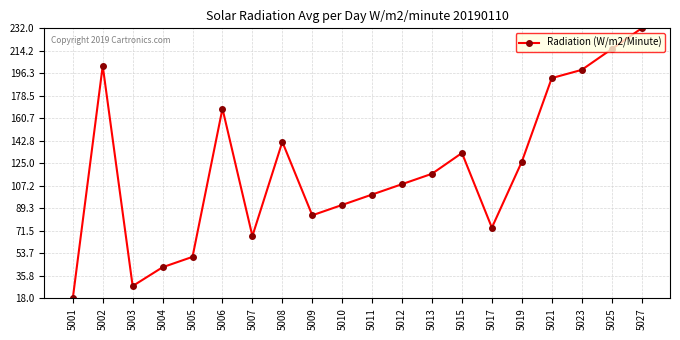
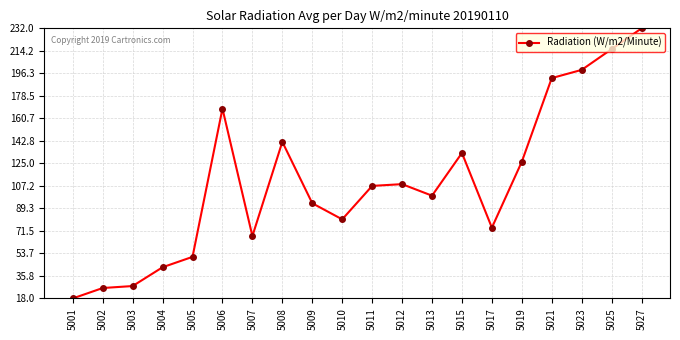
5002: 202 -> 26
5009: 84 -> 93
5010: 92 -> 81
5011: 100 -> 107
5013: 117 -> 99
